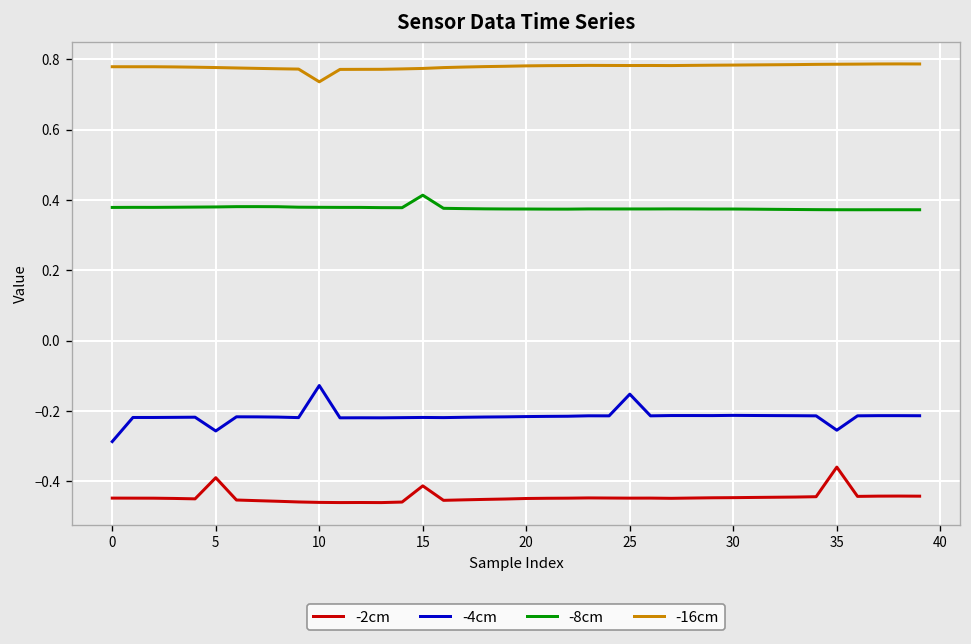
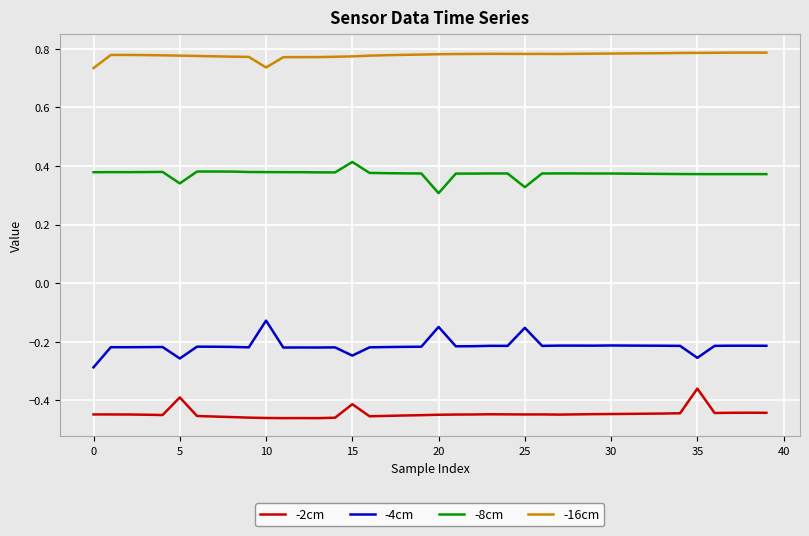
-16cm, 0: 0.78 -> 0.73
-8cm, 5: 0.38 -> 0.34
-4cm, 15: -0.22 -> -0.25
-4cm, 20: -0.22 -> -0.15
-8cm, 20: 0.37 -> 0.31
-8cm, 25: 0.37 -> 0.33
